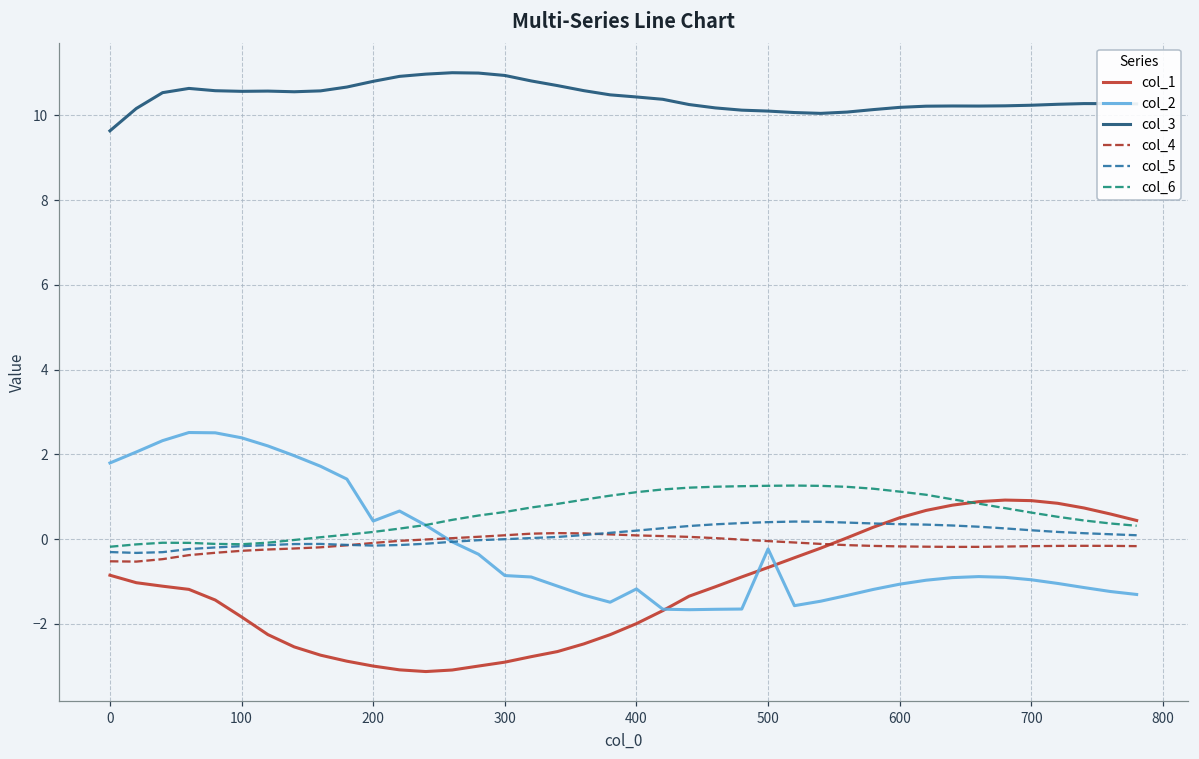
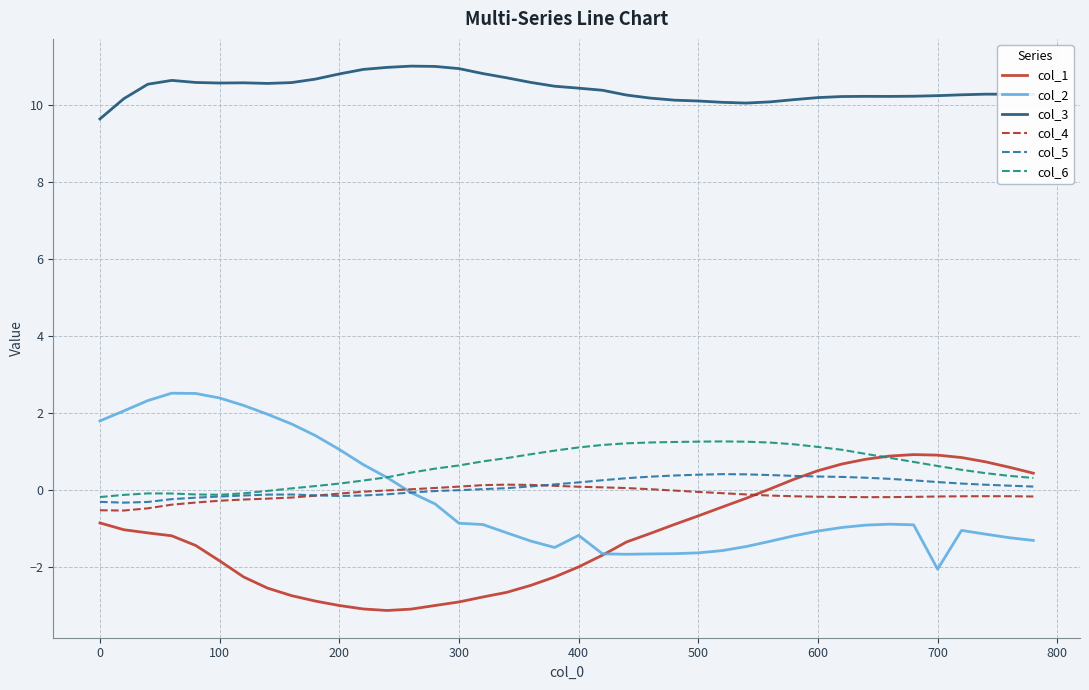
col_2, 200: 0.4 -> 1.1
col_2, 500: -0.2 -> -1.6
col_2, 700: -1.0 -> -2.1
